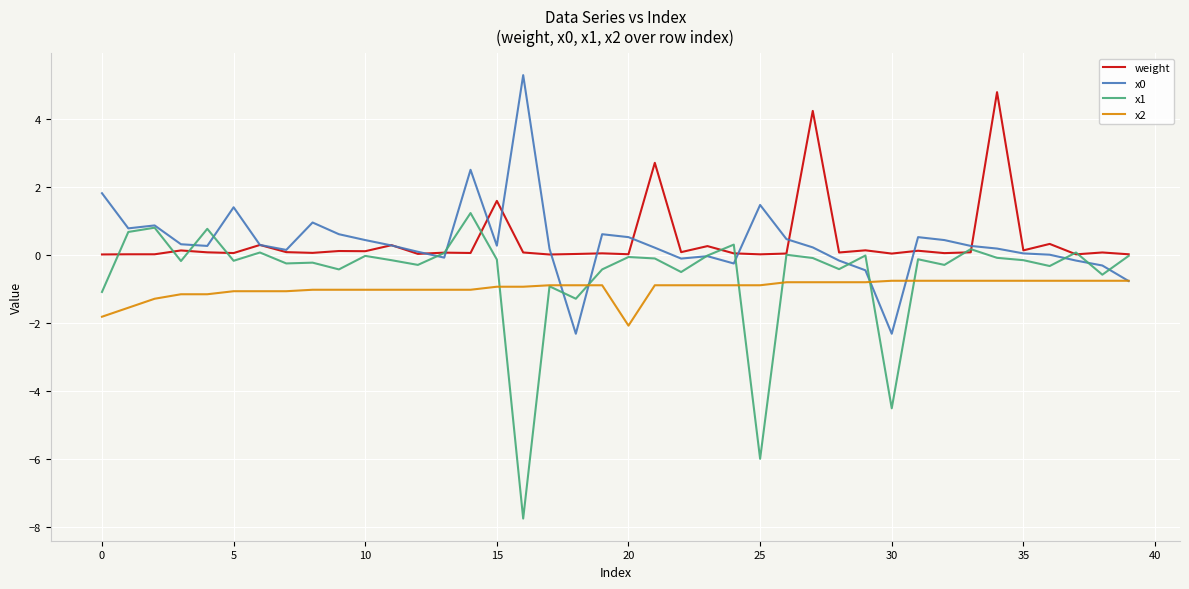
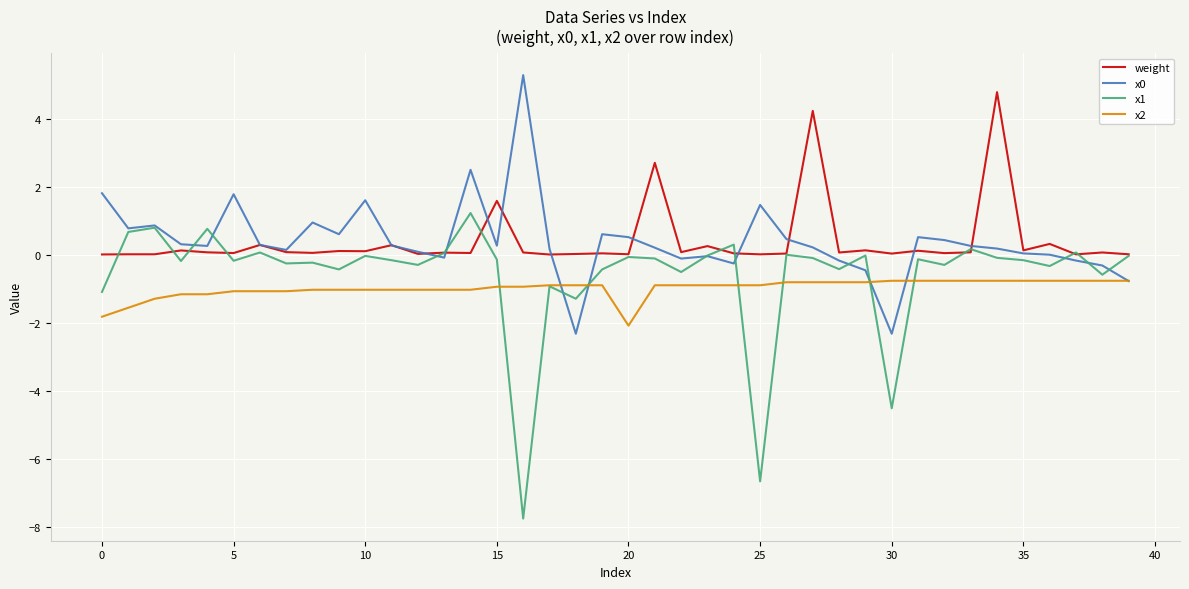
x0, 5: 1.4 -> 1.8
x0, 10: 0.4 -> 1.6
x1, 25: -6.0 -> -6.7
